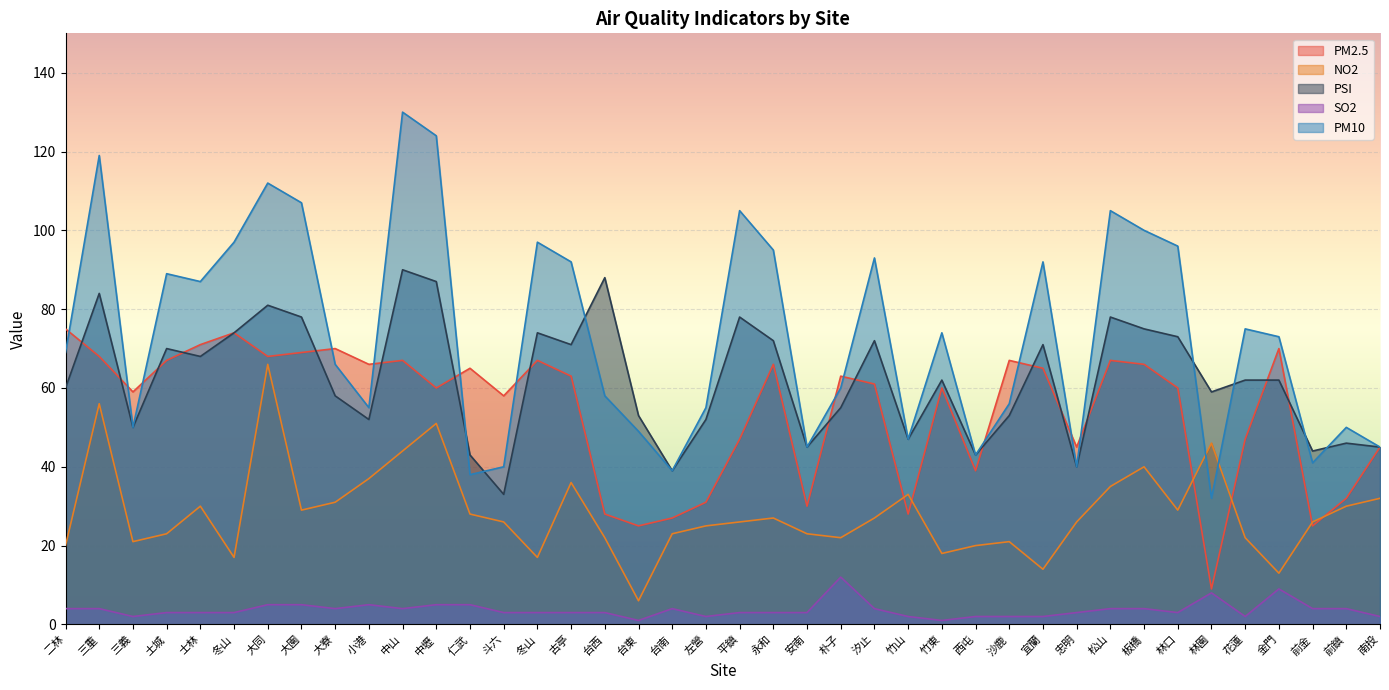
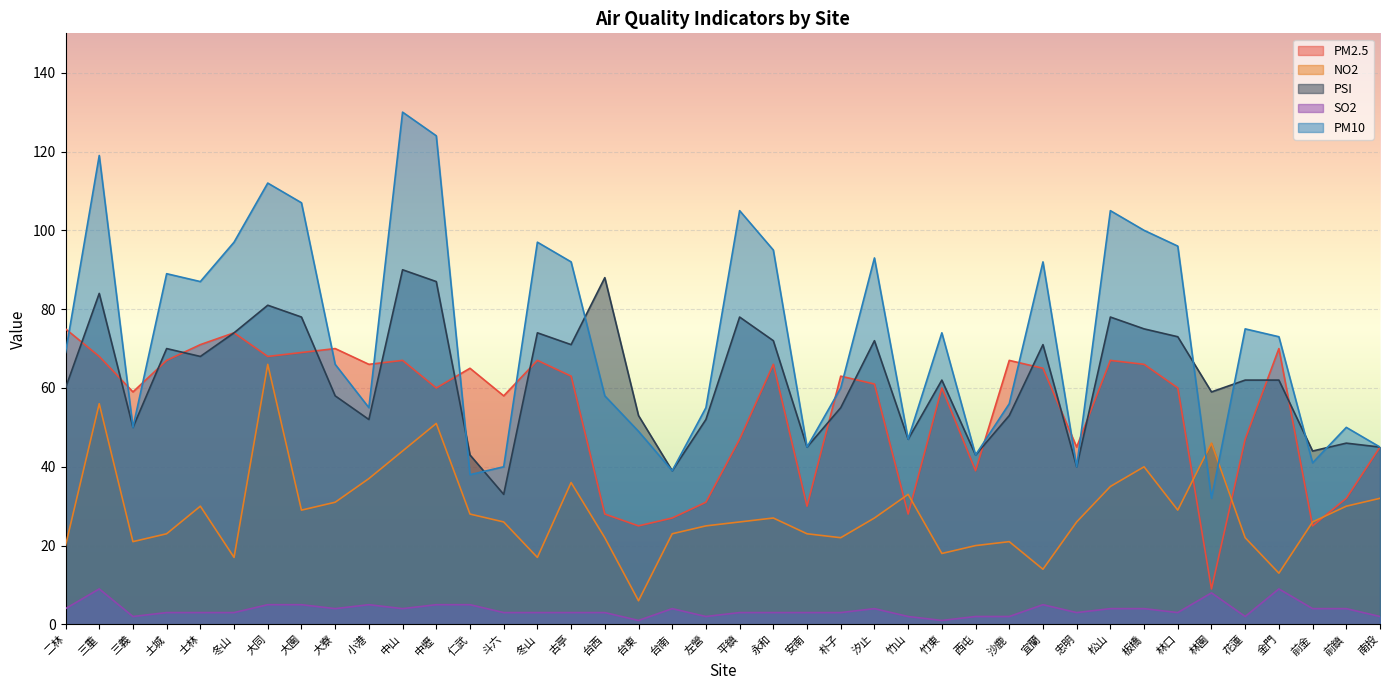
SO2, 三重: 4 -> 9
SO2, 朴子: 12 -> 3
SO2, 宜蘭: 2 -> 5
